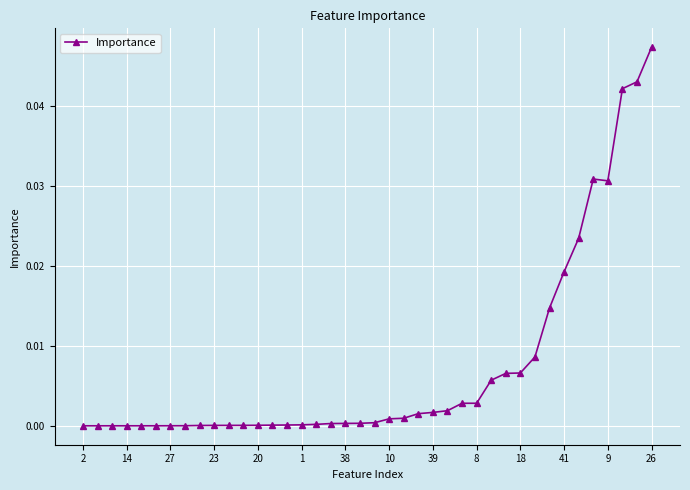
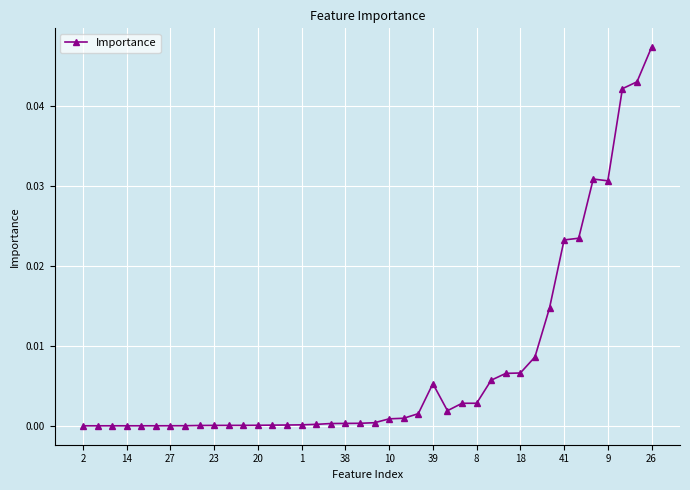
39: 0.002 -> 0.005
41: 0.019 -> 0.023
